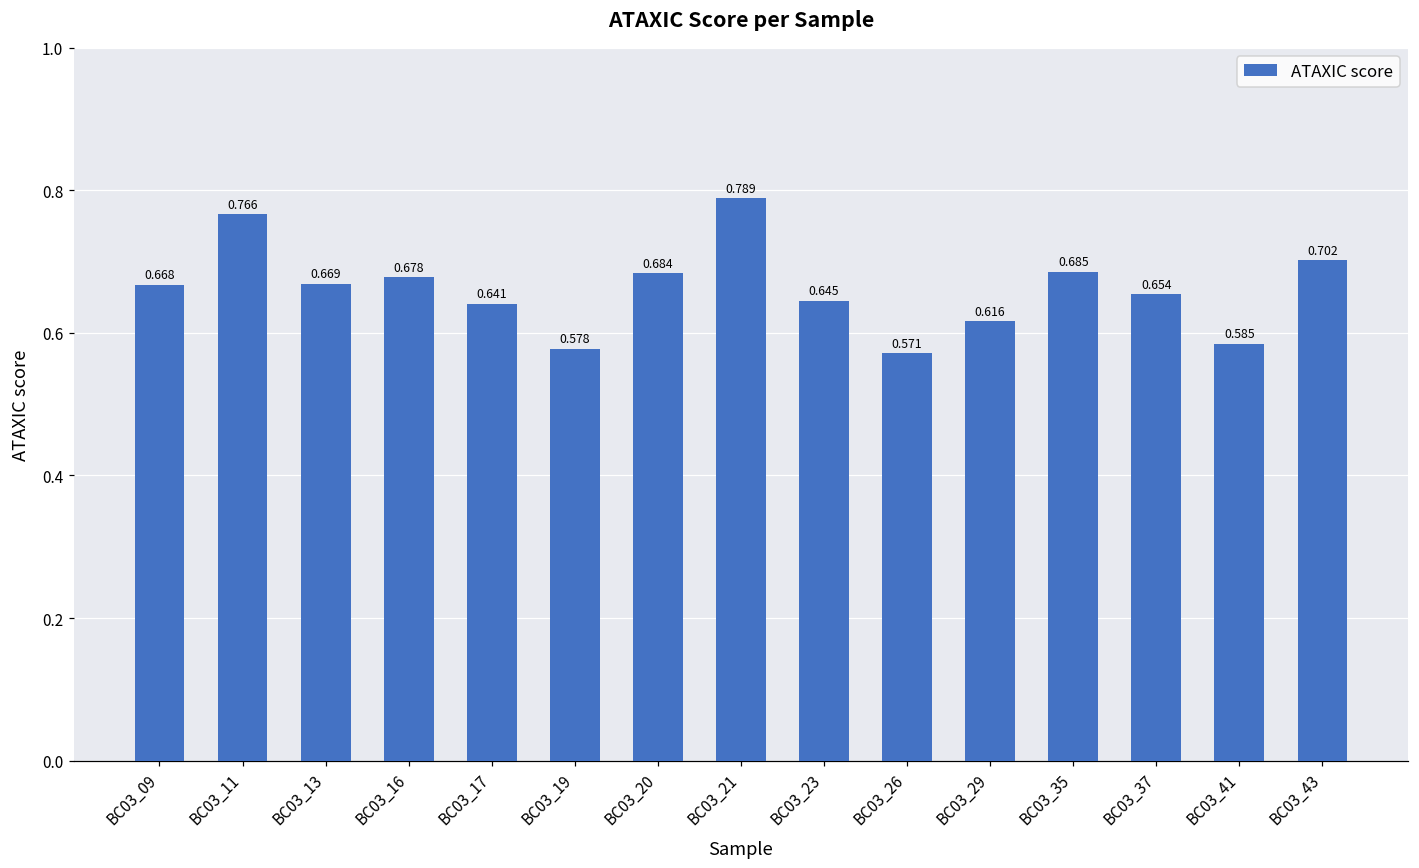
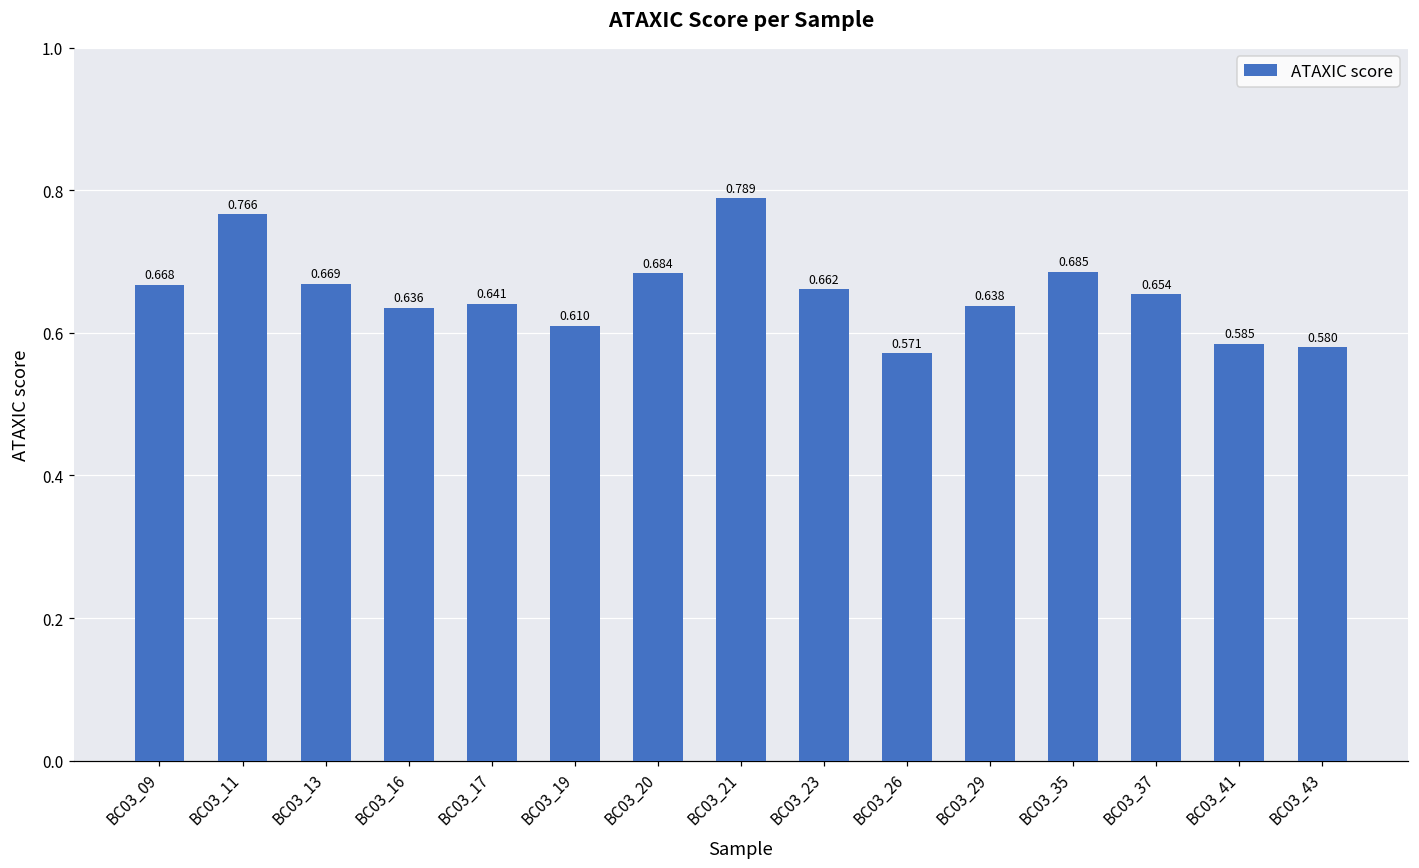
BC03_16: 0.678 -> 0.636
BC03_19: 0.578 -> 0.610
BC03_23: 0.645 -> 0.662
BC03_29: 0.616 -> 0.638
BC03_43: 0.702 -> 0.580
